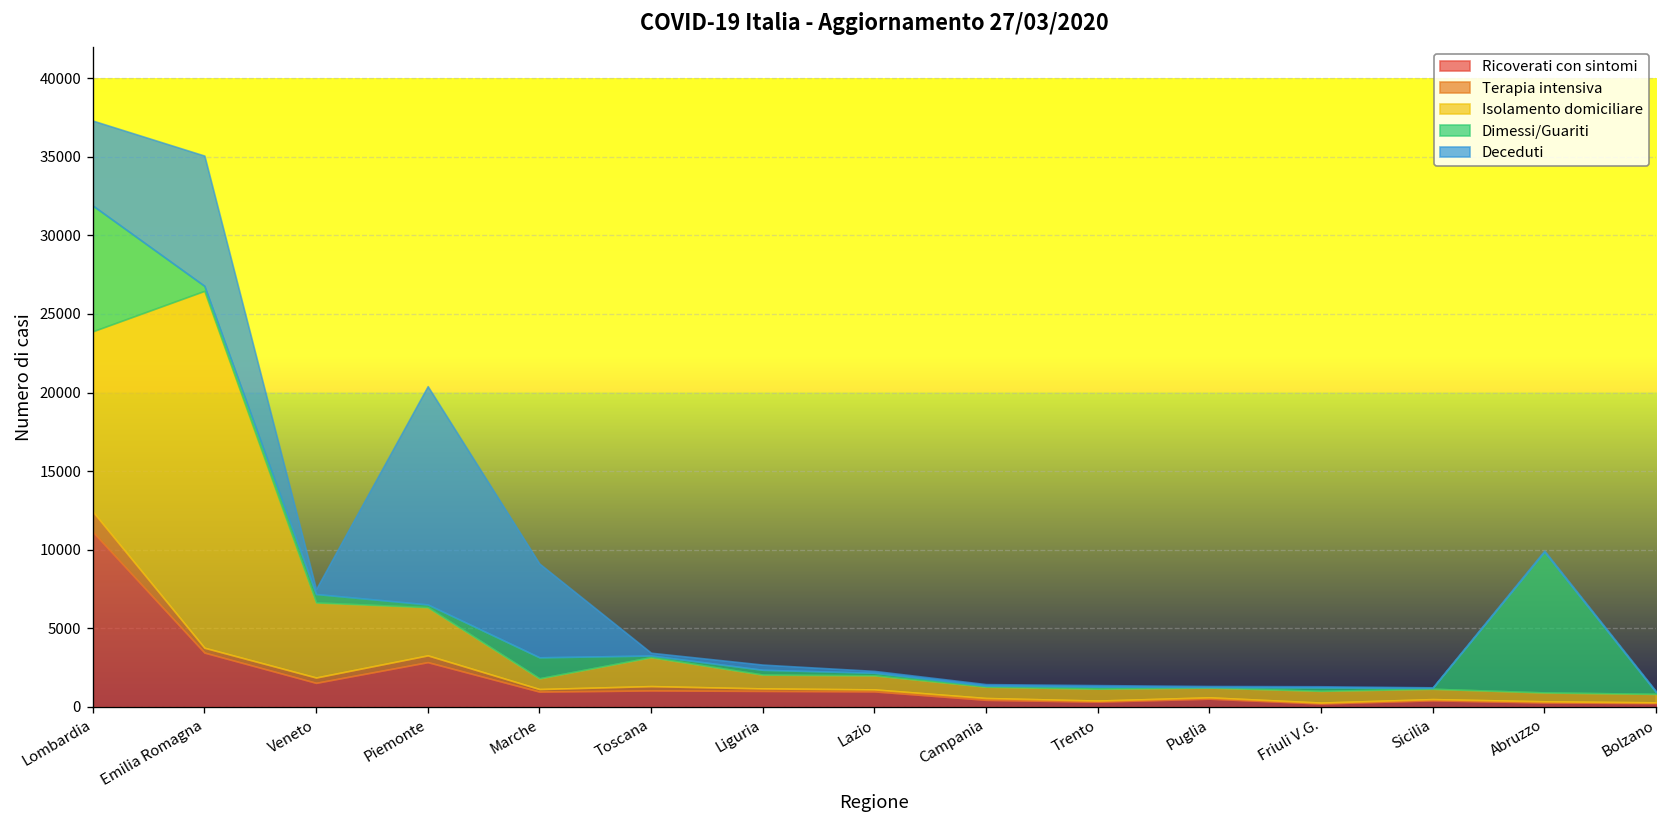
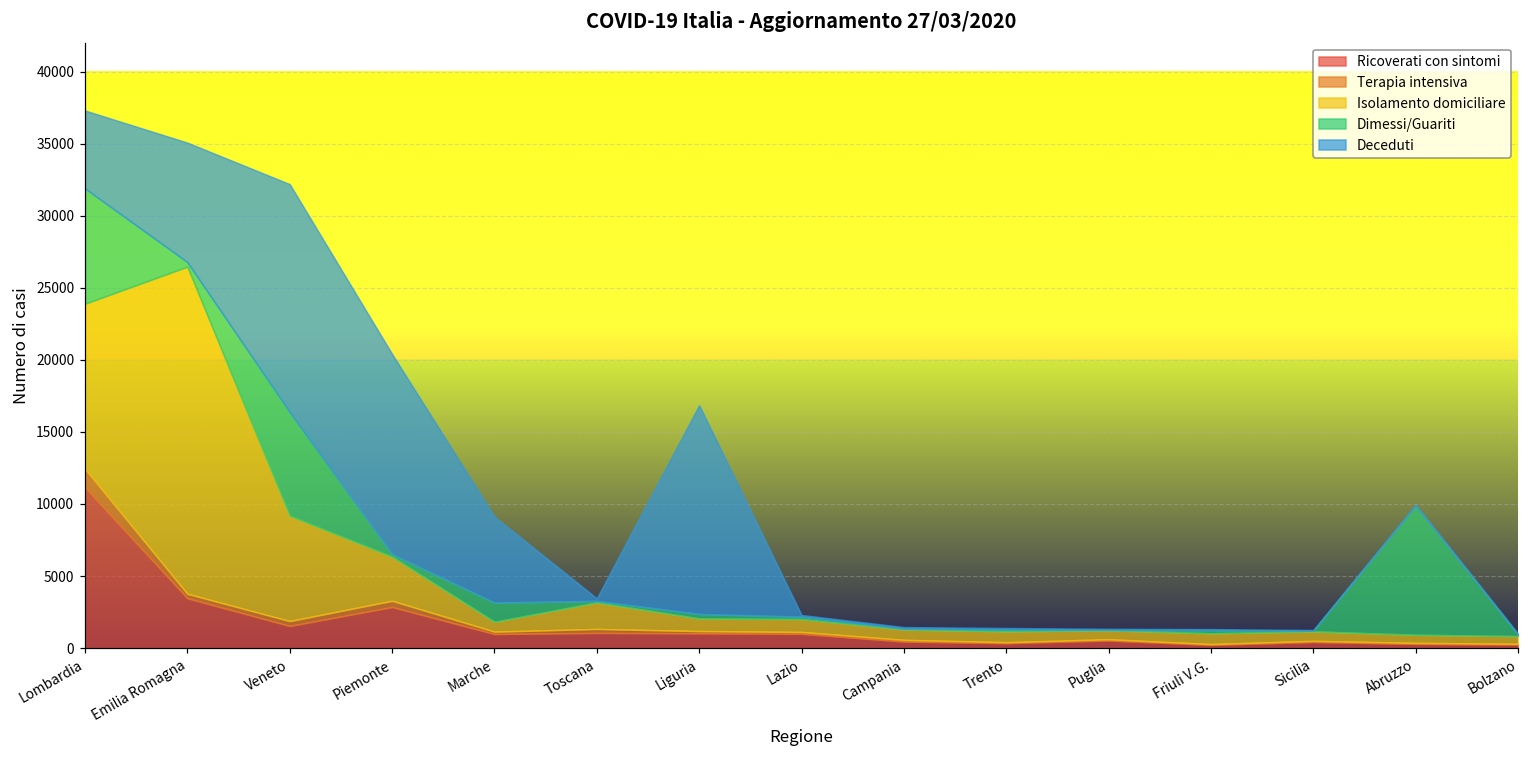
Isolamento domiciliare, Veneto: 4800 -> 7300
Dimessi/Guariti, Veneto: 500 -> 7200
Deceduti, Veneto: 300 -> 15800
Deceduti, Liguria: 300 -> 14500
